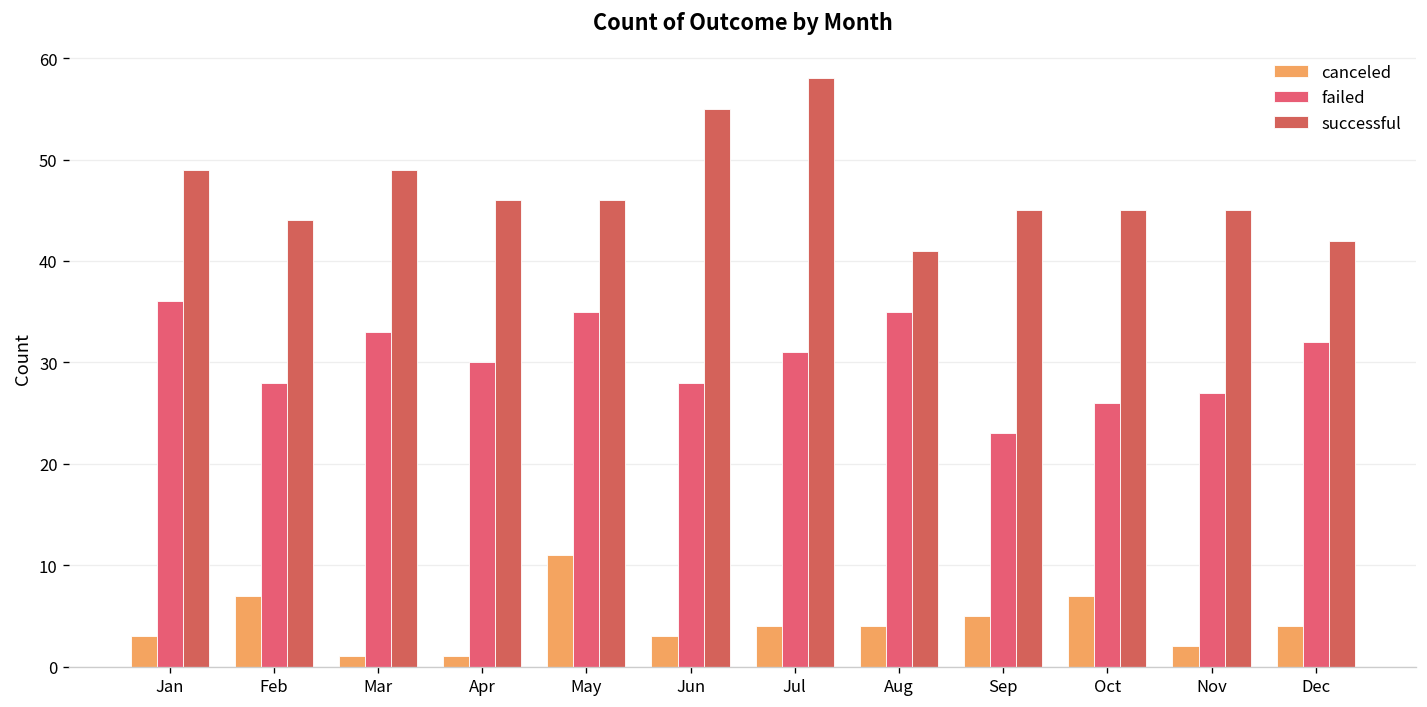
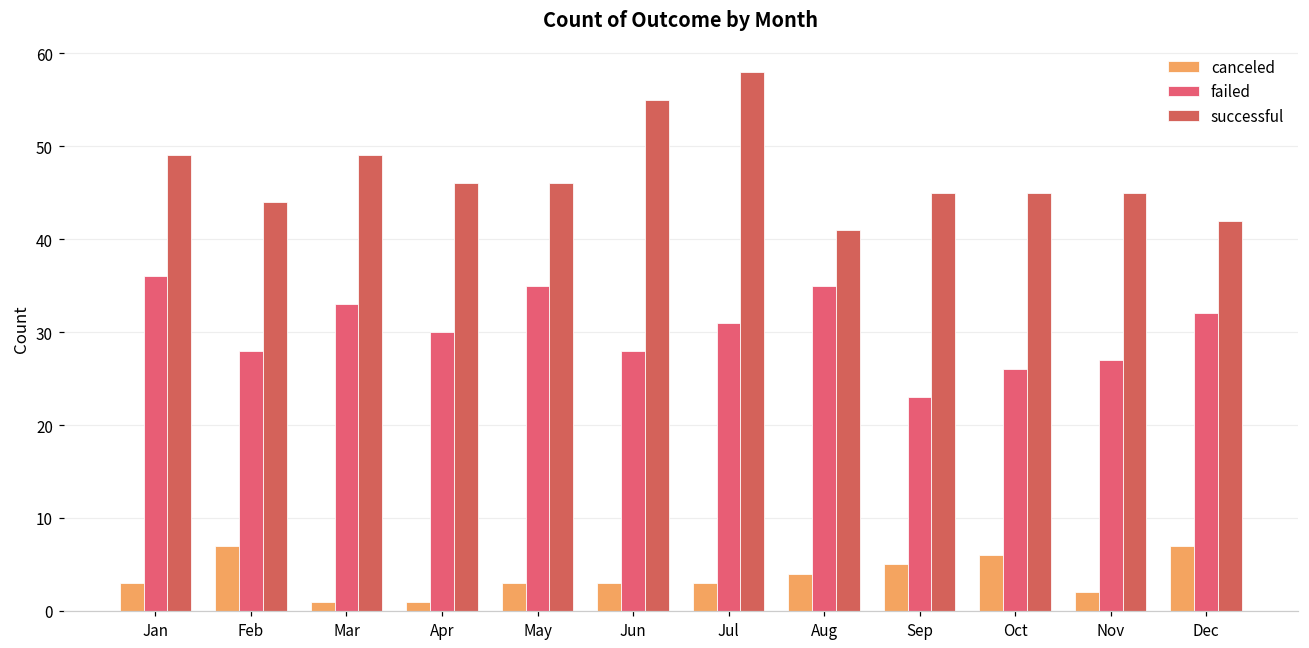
canceled, May: 11 -> 3
canceled, Jul: 4 -> 3
canceled, Oct: 7 -> 6
canceled, Dec: 4 -> 7
